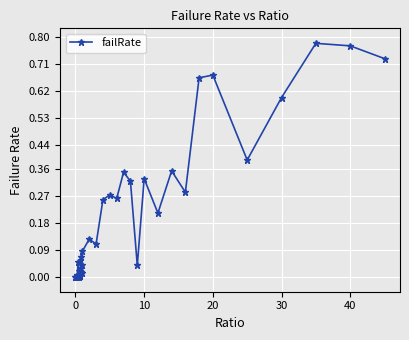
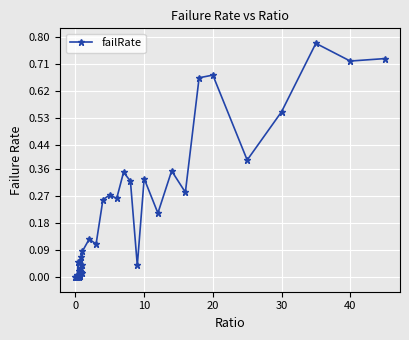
30: 0.60 -> 0.55
40: 0.77 -> 0.72
